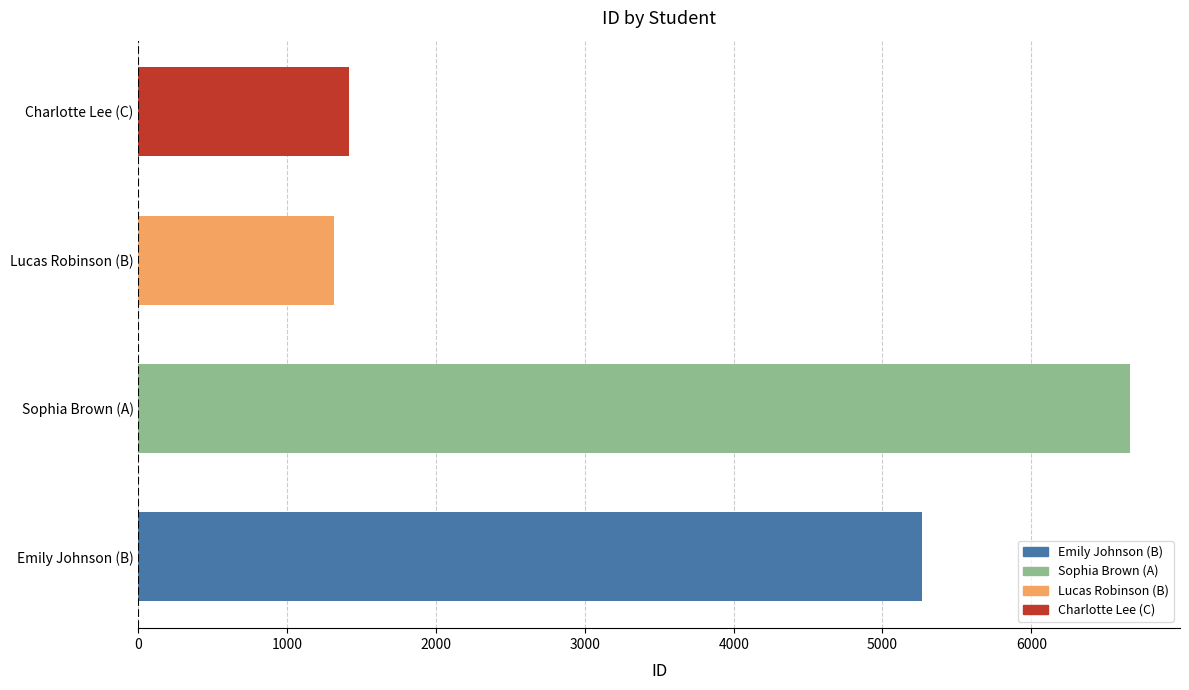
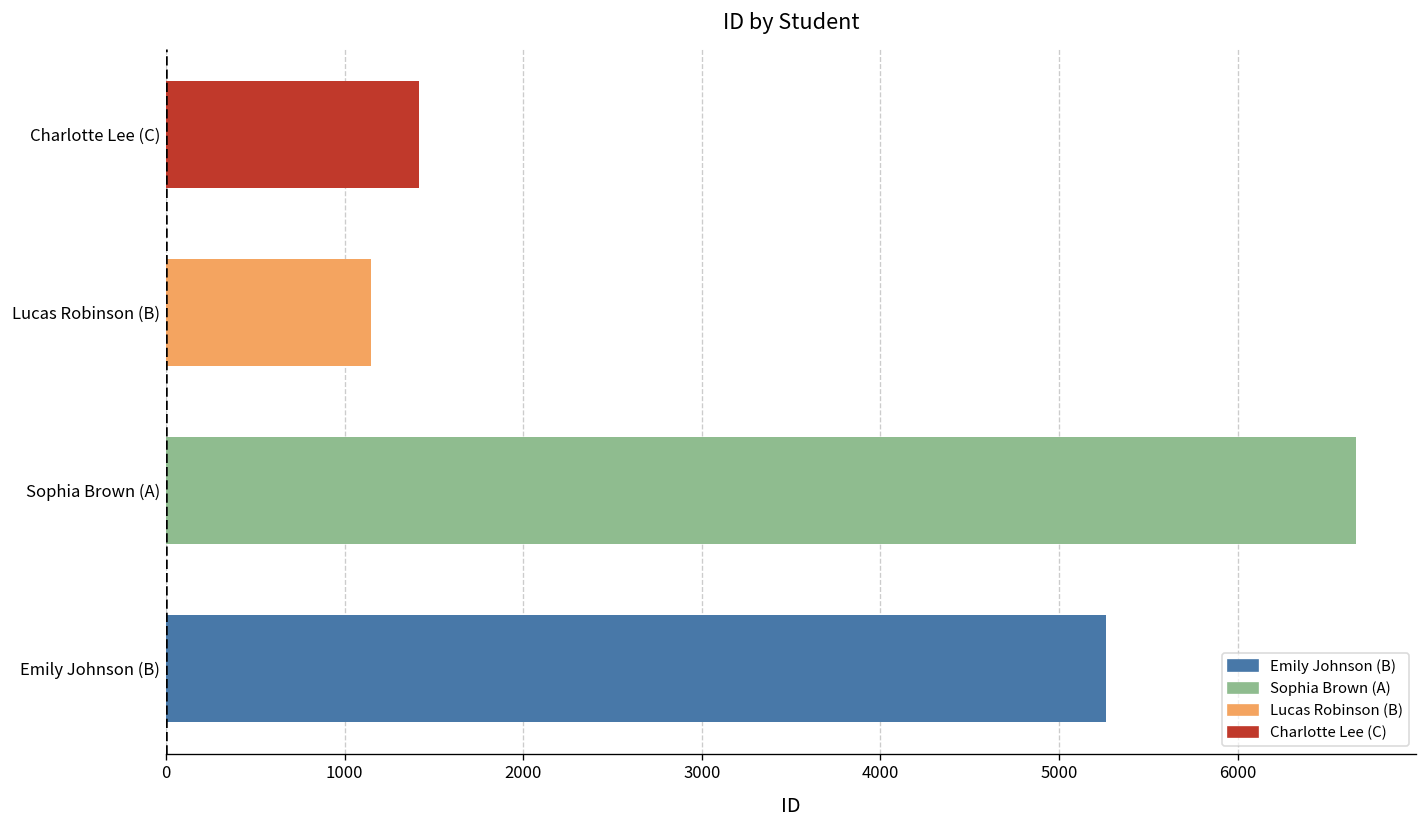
Lucas Robinson (B): 1310 -> 1150
